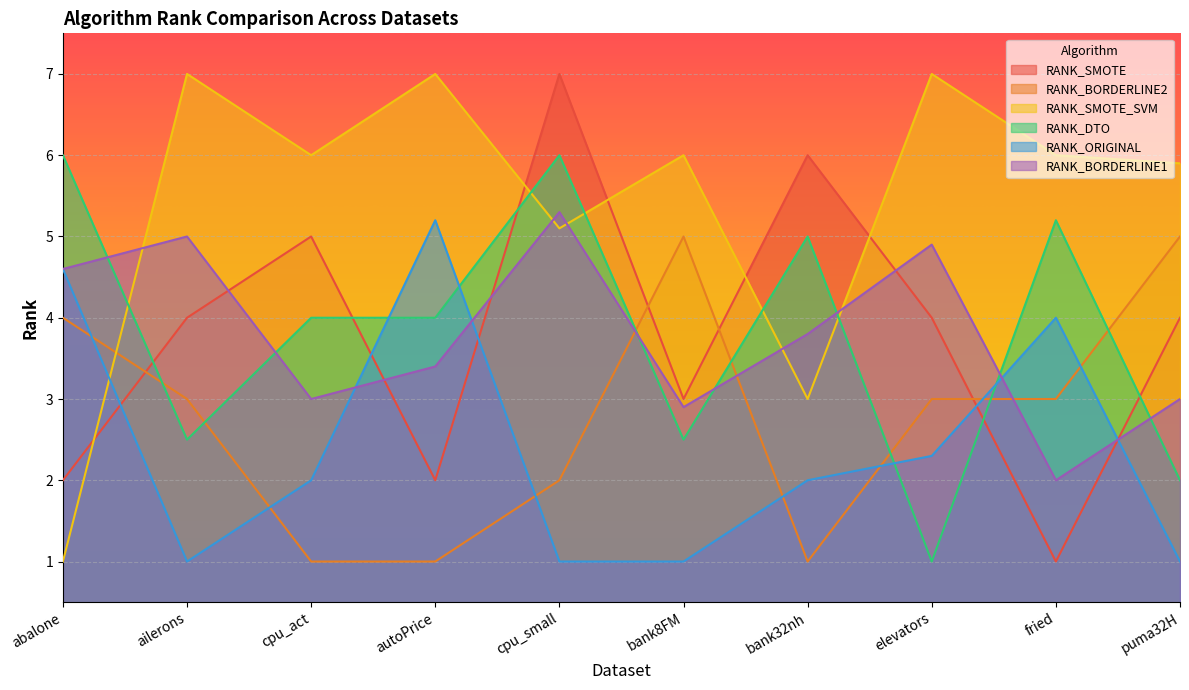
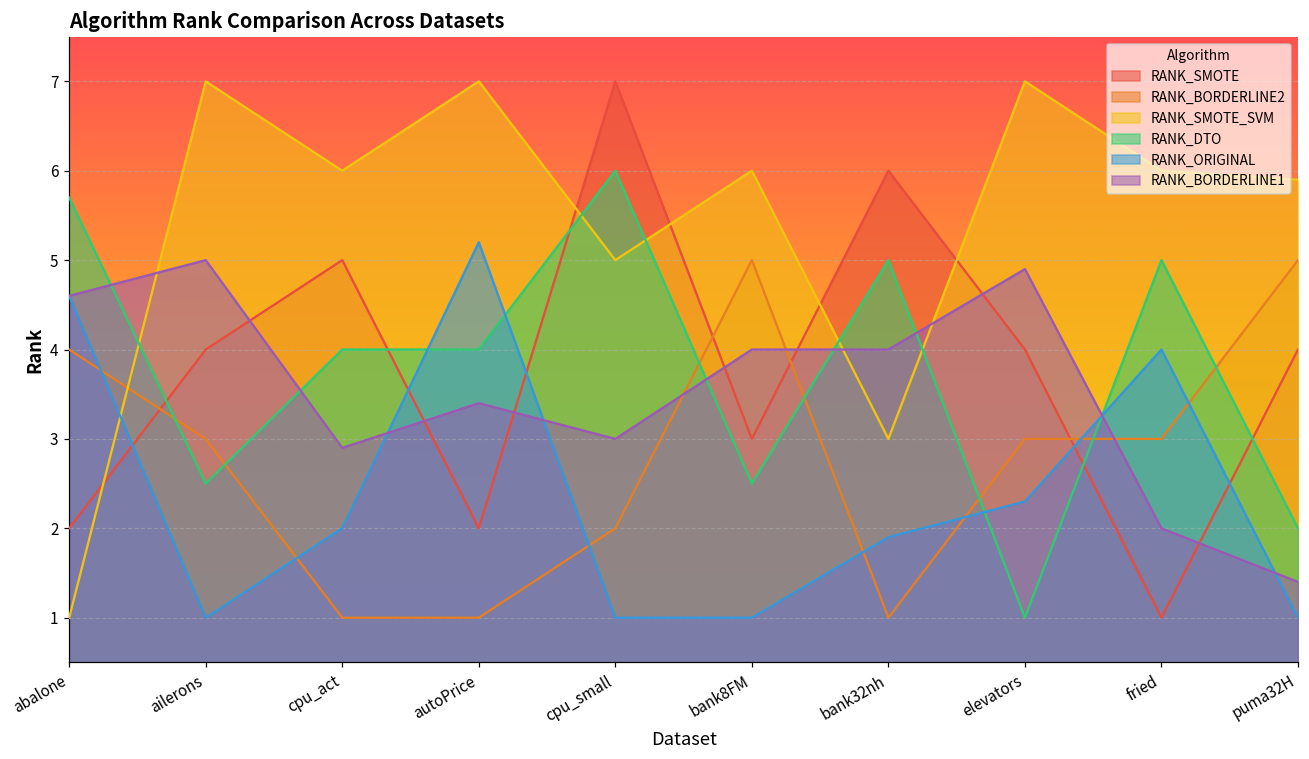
RANK_DTO, abalone: 6.0 -> 5.7
RANK_BORDERLINE1, cpu_act: 3.0 -> 2.9
RANK_SMOTE_SVM, cpu_small: 5.1 -> 5.0
RANK_BORDERLINE1, cpu_small: 5.3 -> 3.0
RANK_BORDERLINE1, bank8FM: 2.9 -> 4.0
RANK_ORIGINAL, bank32nh: 2.0 -> 1.9
RANK_BORDERLINE1, bank32nh: 3.8 -> 4.0
RANK_DTO, fried: 5.2 -> 5.0
RANK_BORDERLINE1, puma32H: 3.0 -> 1.4
